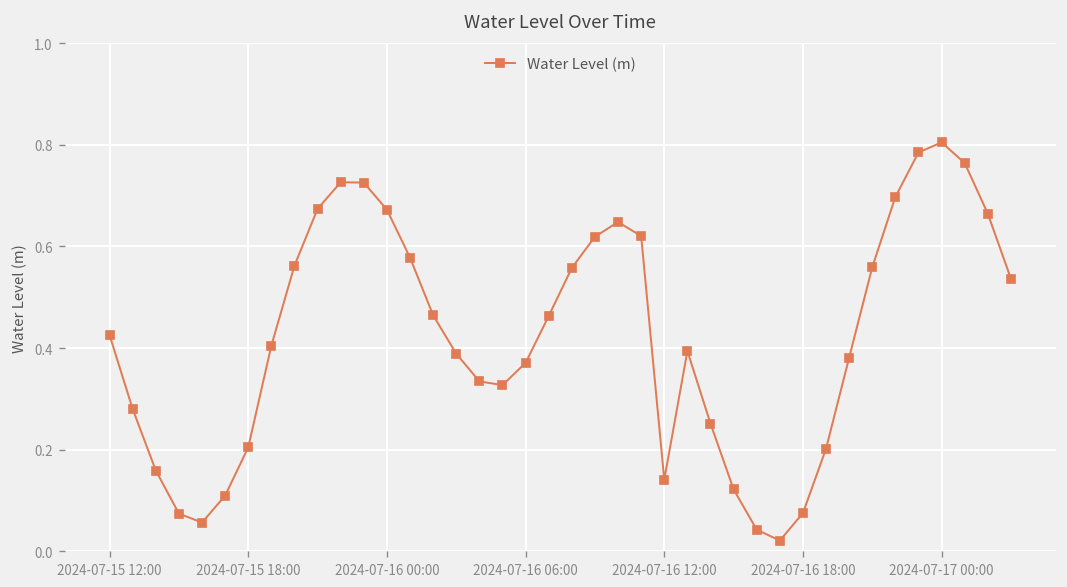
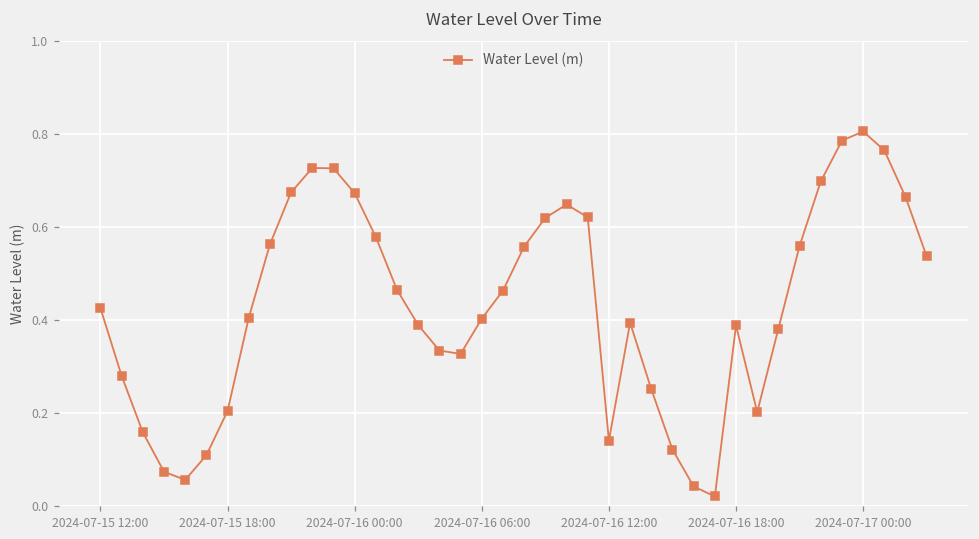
2024-07-16 06:00: 0.37 -> 0.40
2024-07-16 18:00: 0.08 -> 0.39
